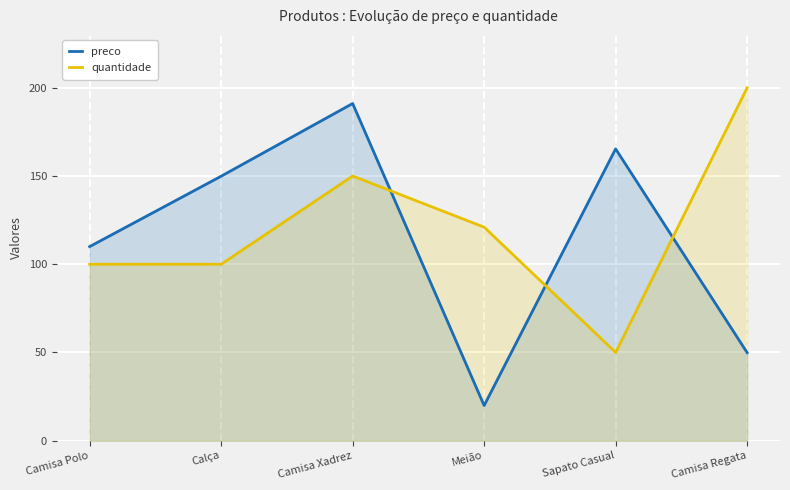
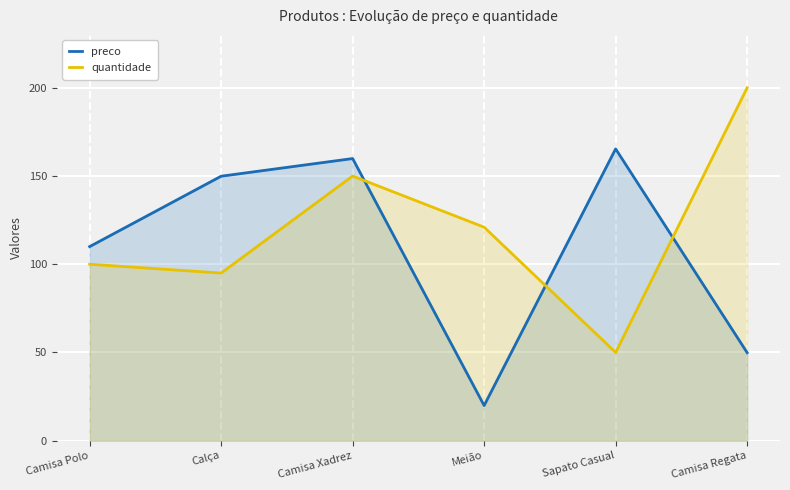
quantidade, Calça: 100 -> 95
preco, Camisa Xadrez: 191 -> 160
